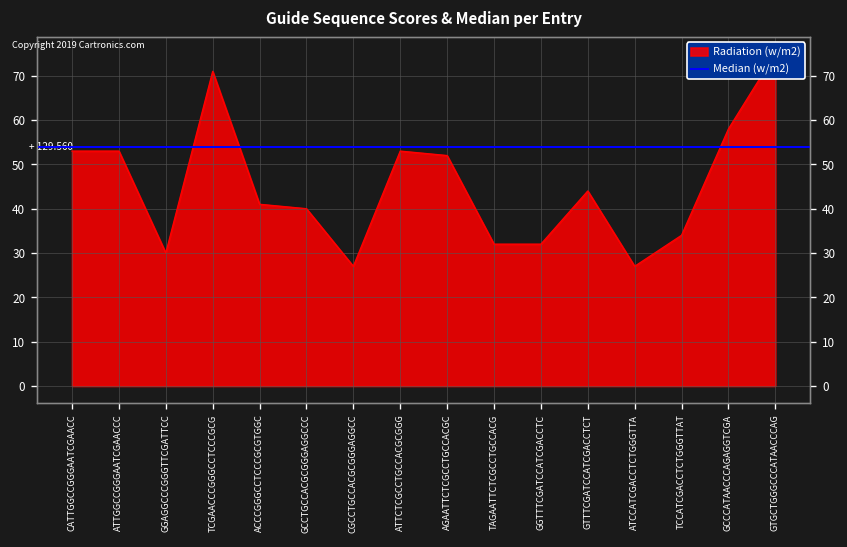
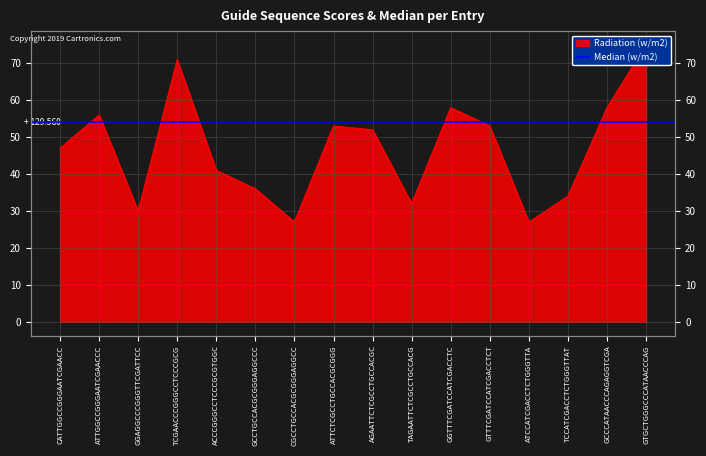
CATTGGCCGGGAATCGAACC: 53 -> 47
ATTGGCCGGGAATCGAACCC: 53 -> 56
GCCTGCCACGCGGGAGGCCC: 40 -> 36
GGTTTCGATCCATCGACCTC: 32 -> 58
GTTTCGATCCATCGACCTCT: 44 -> 53
